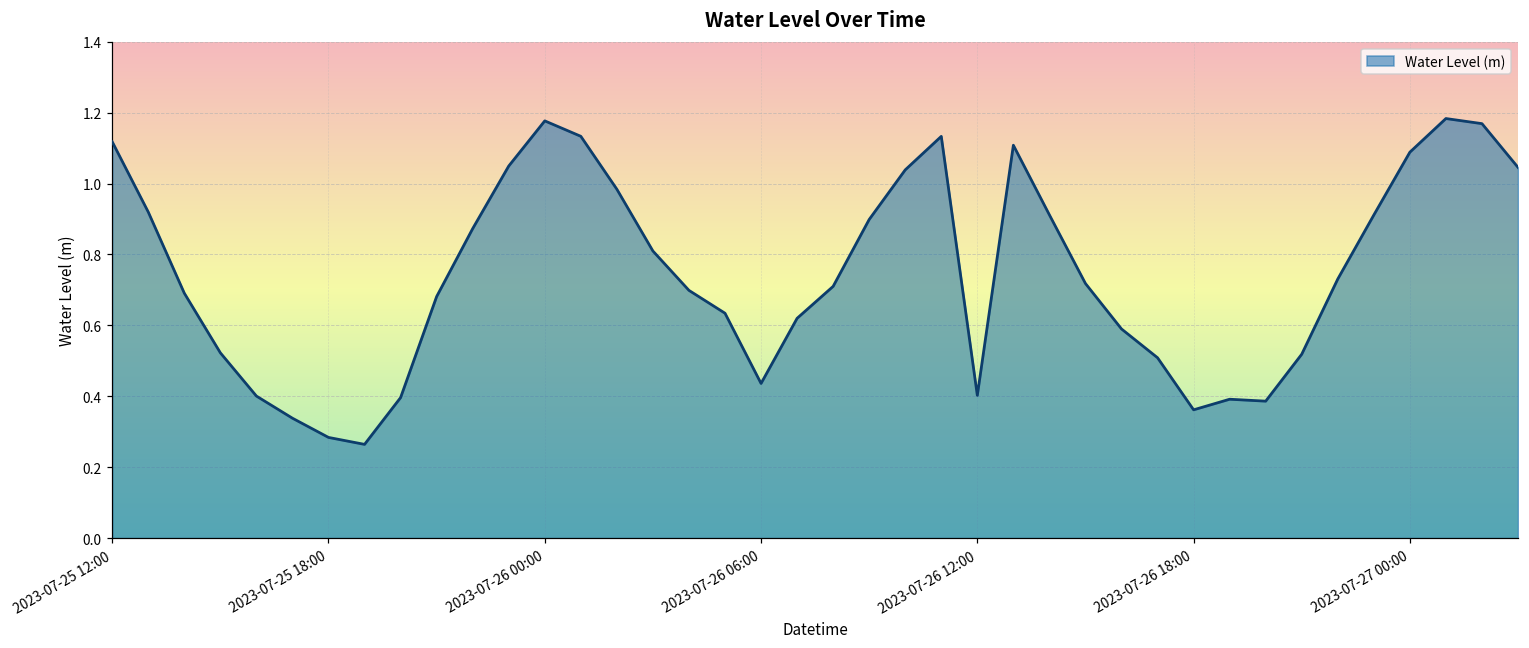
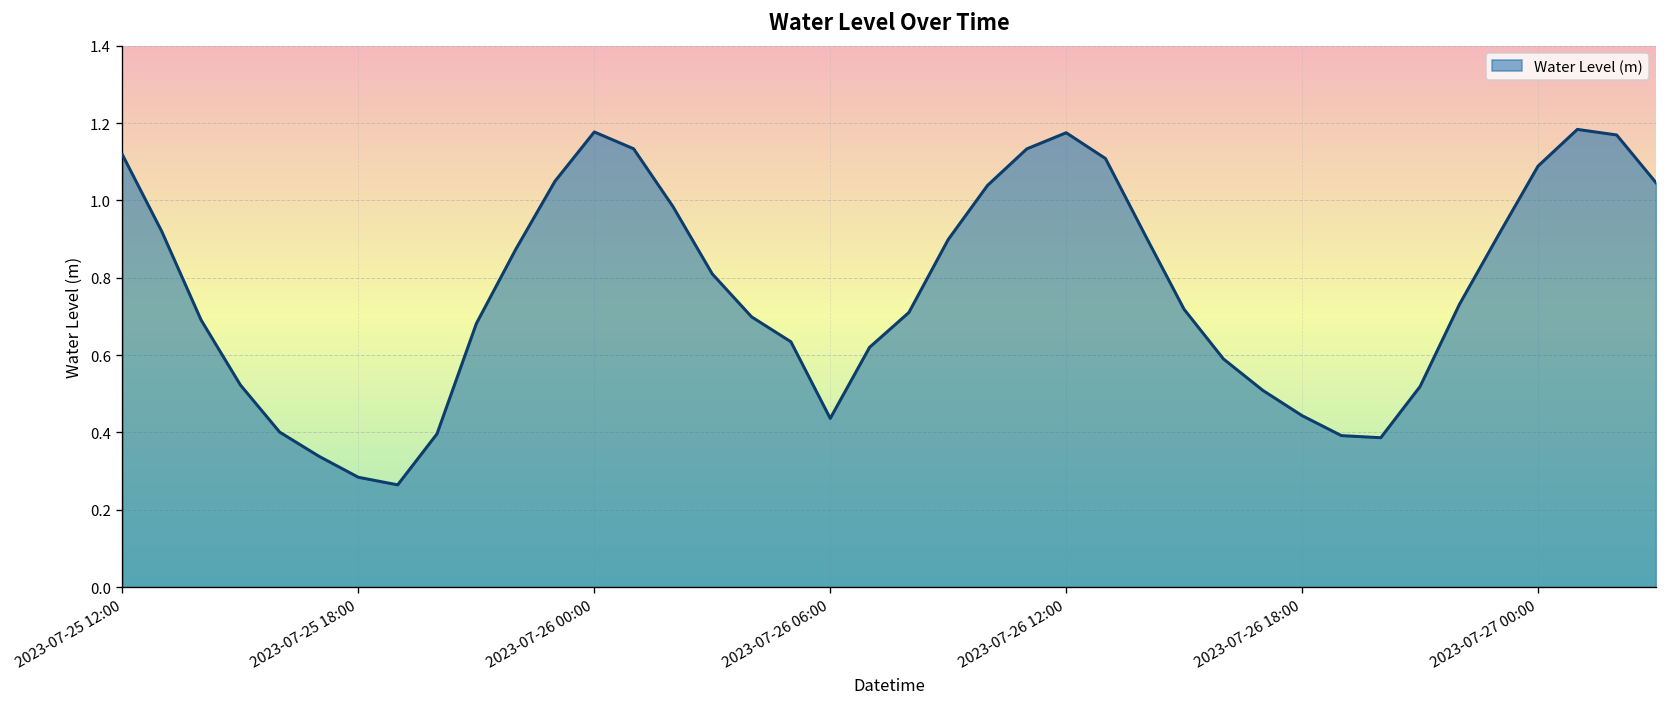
2023-07-26 12:00: 0.40 -> 1.17
2023-07-26 18:00: 0.36 -> 0.44
